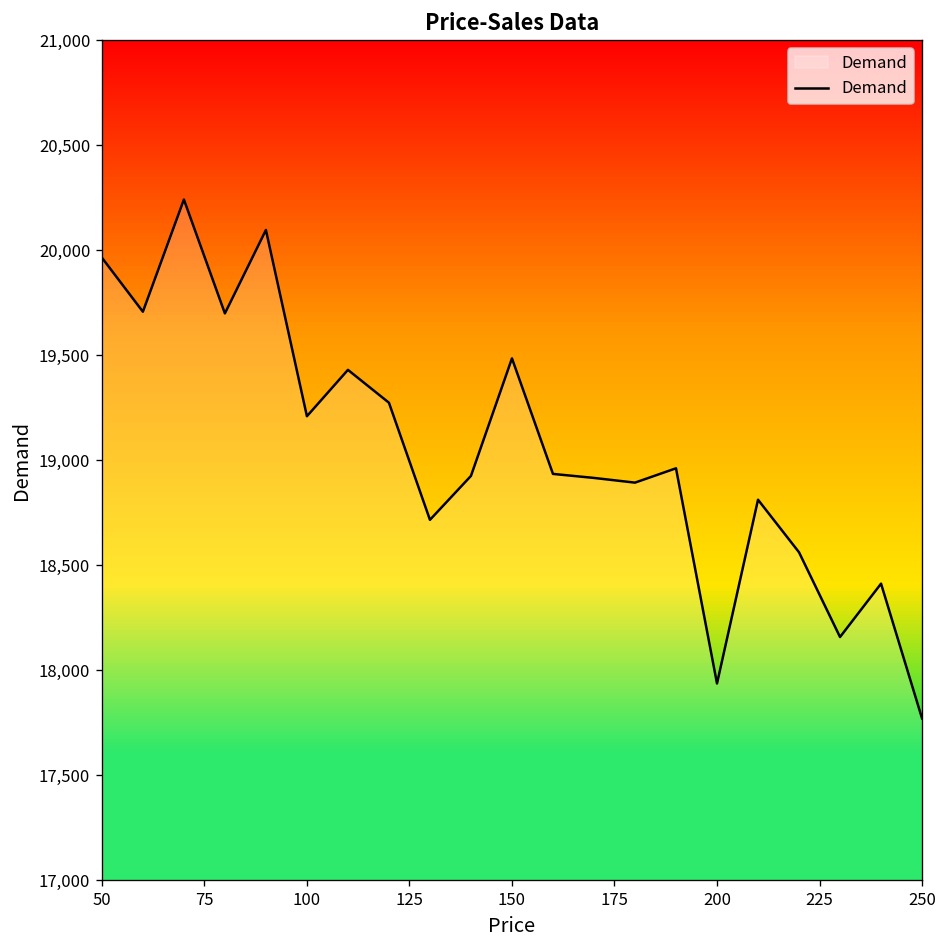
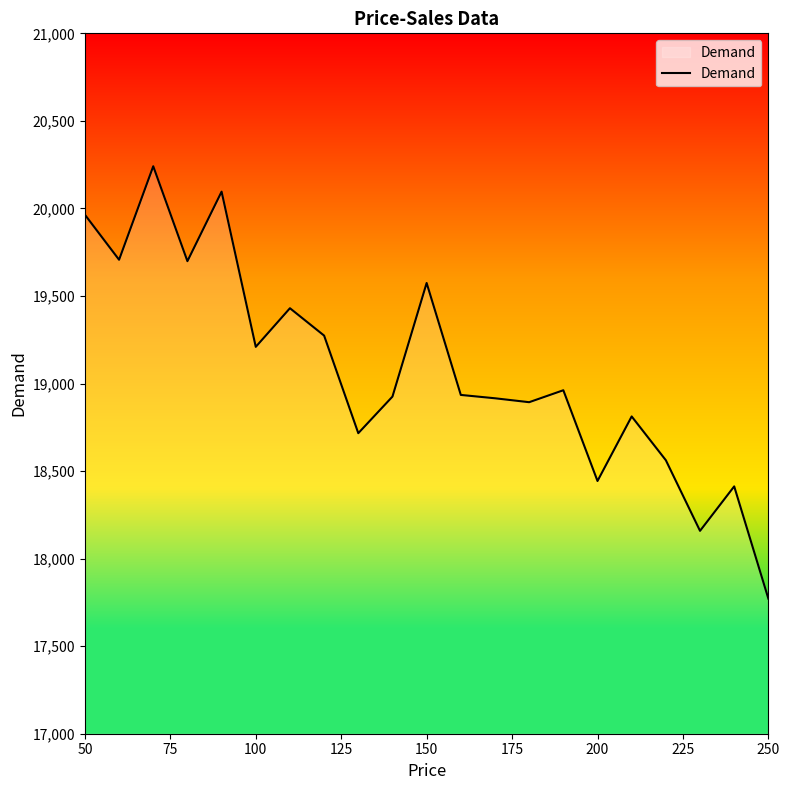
150: 19,480 -> 19,570
200: 17,940 -> 18,440
